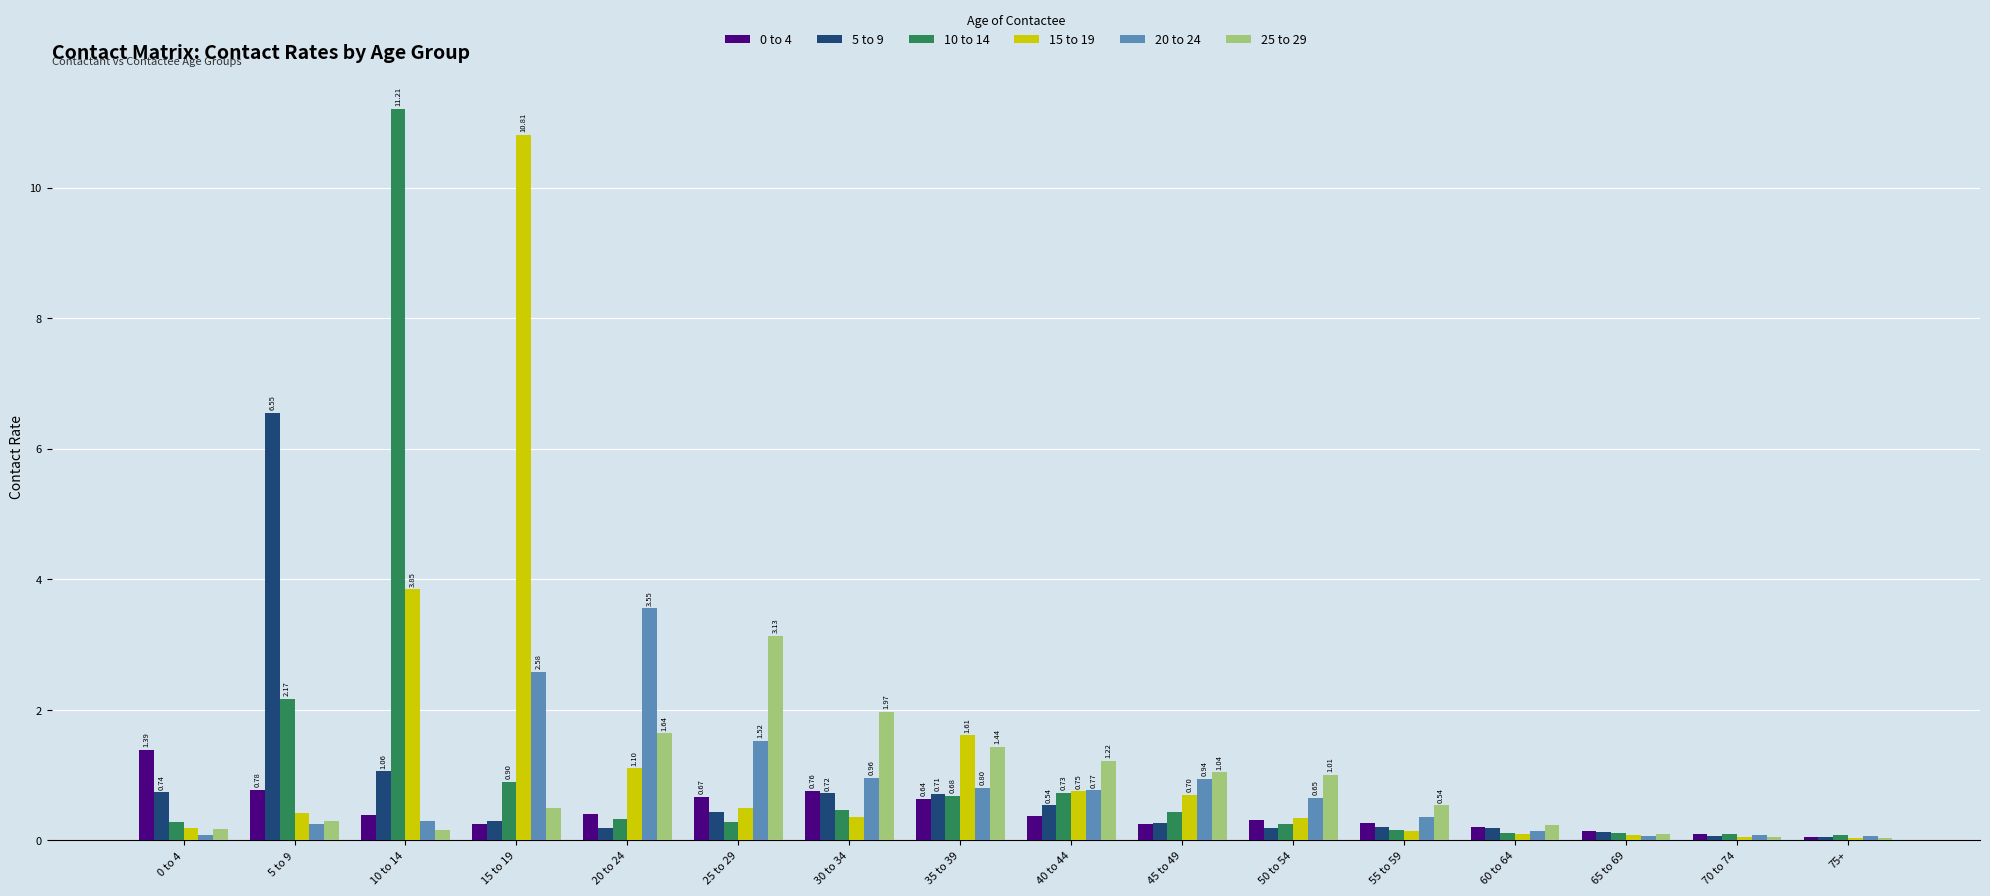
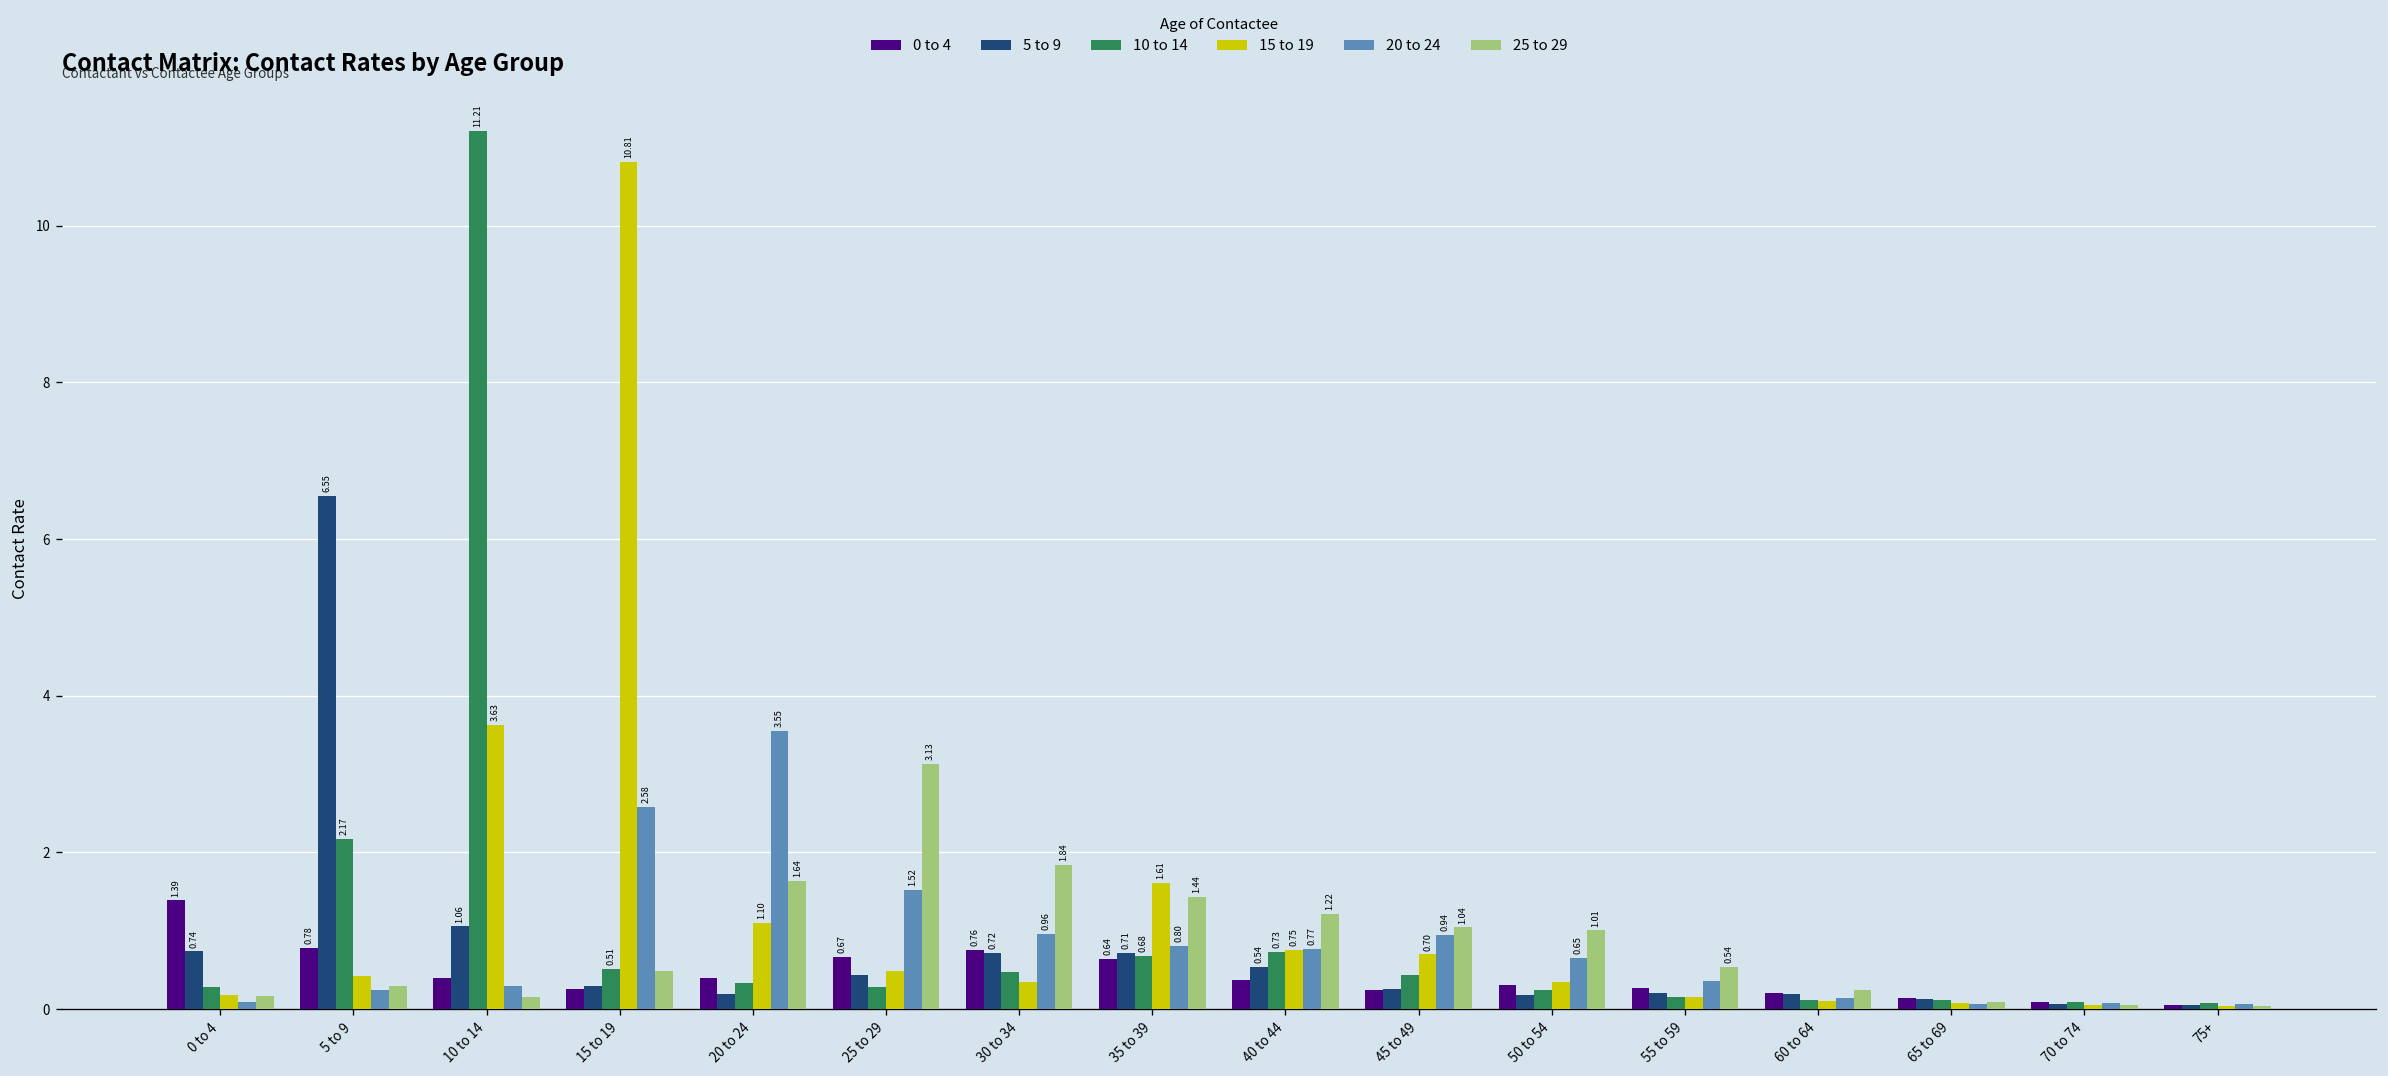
15 to 19, 10 to 14: 3.85 -> 3.63
10 to 14, 15 to 19: 0.90 -> 0.51
25 to 29, 30 to 34: 1.97 -> 1.84
